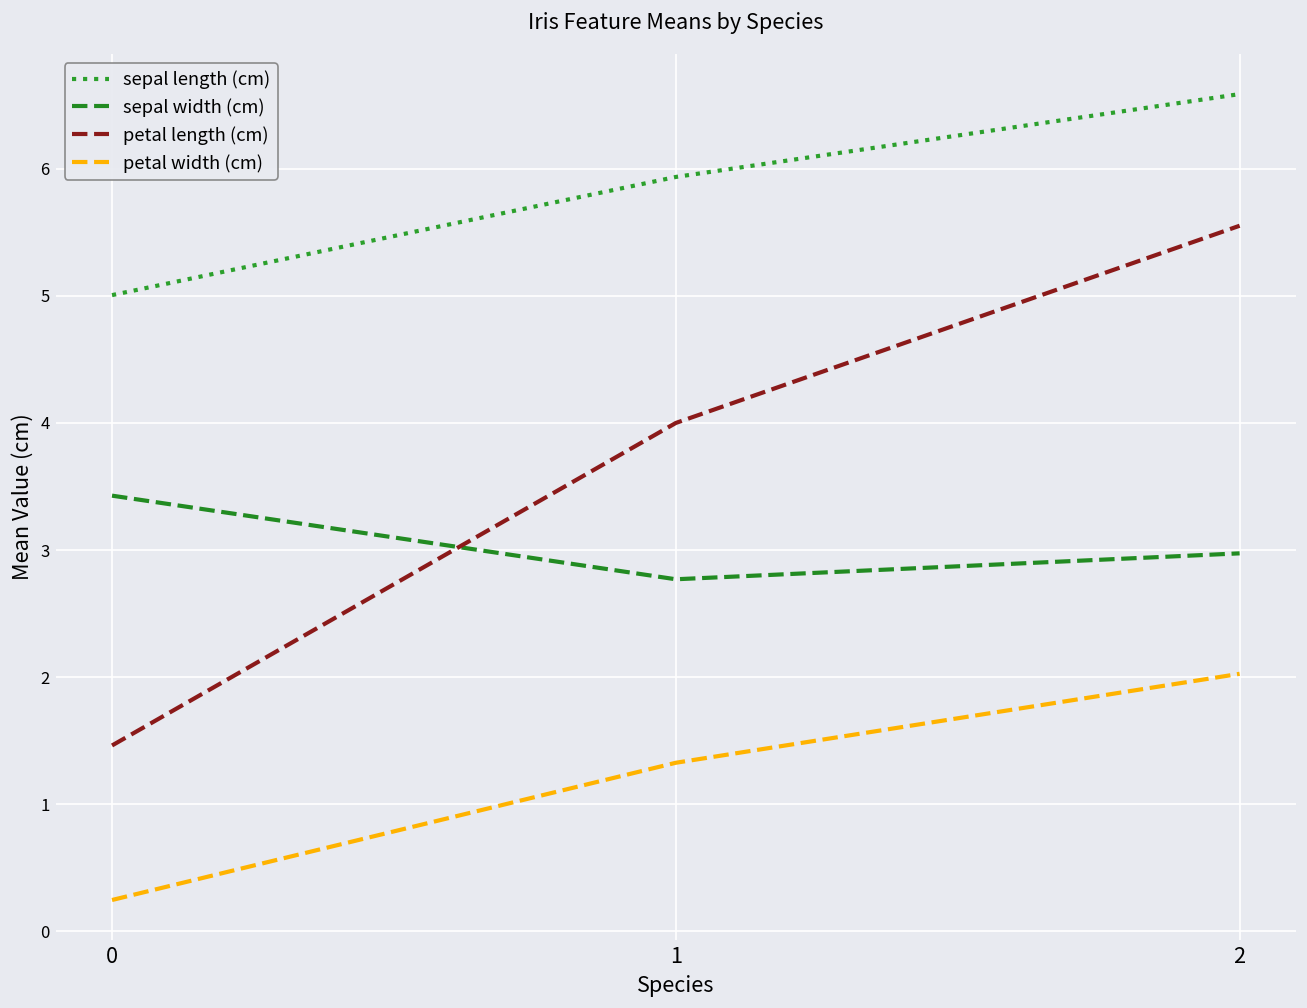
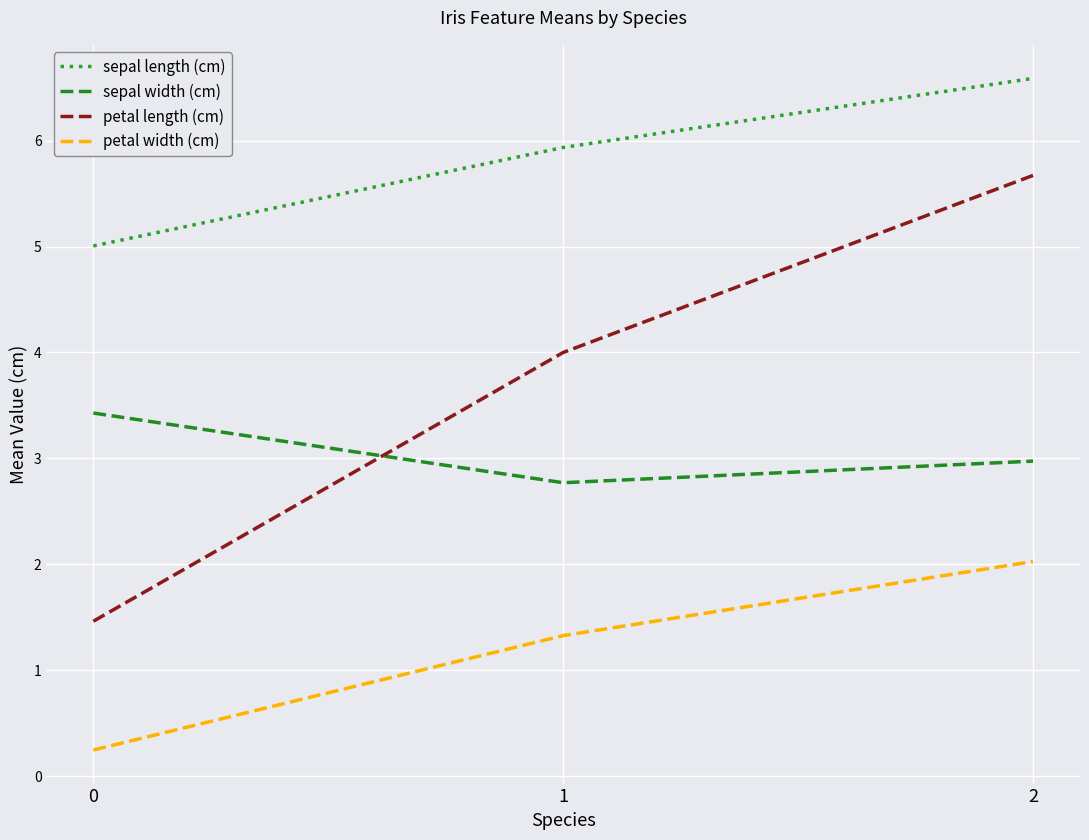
petal length (cm), 2: 5.55 -> 5.67
